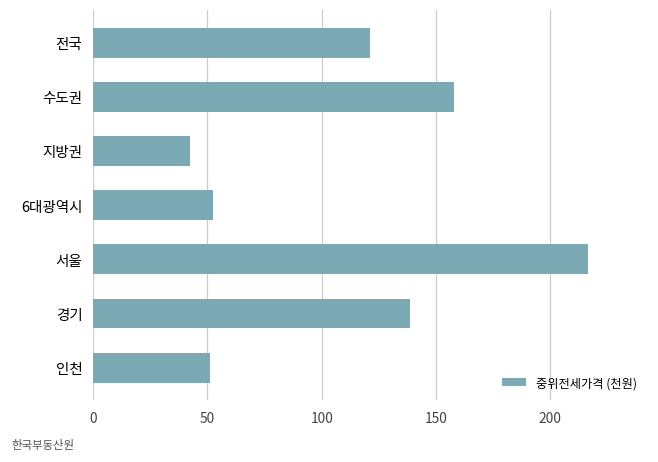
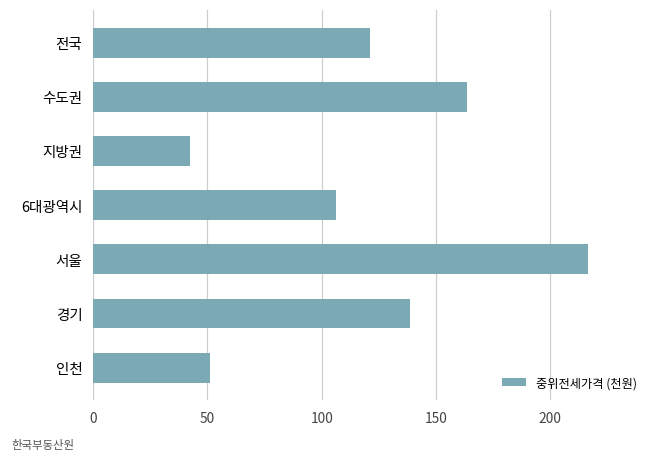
수도권: 158 -> 164
6대광역시: 52 -> 106
